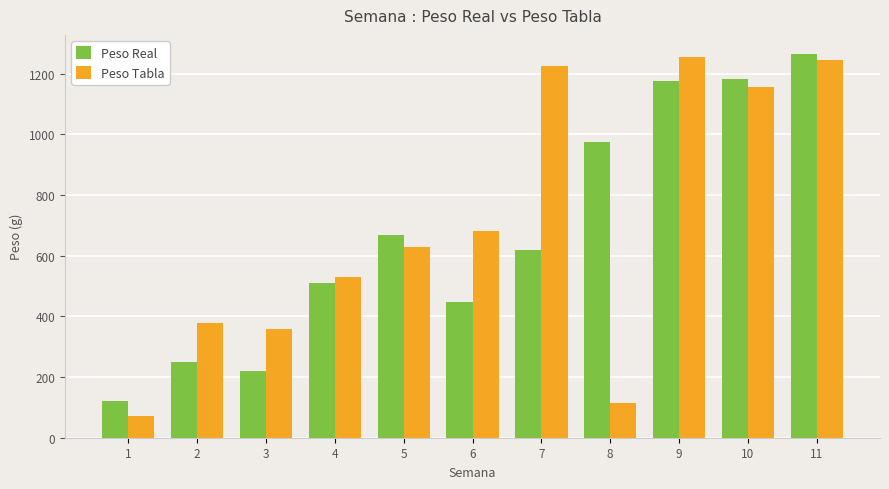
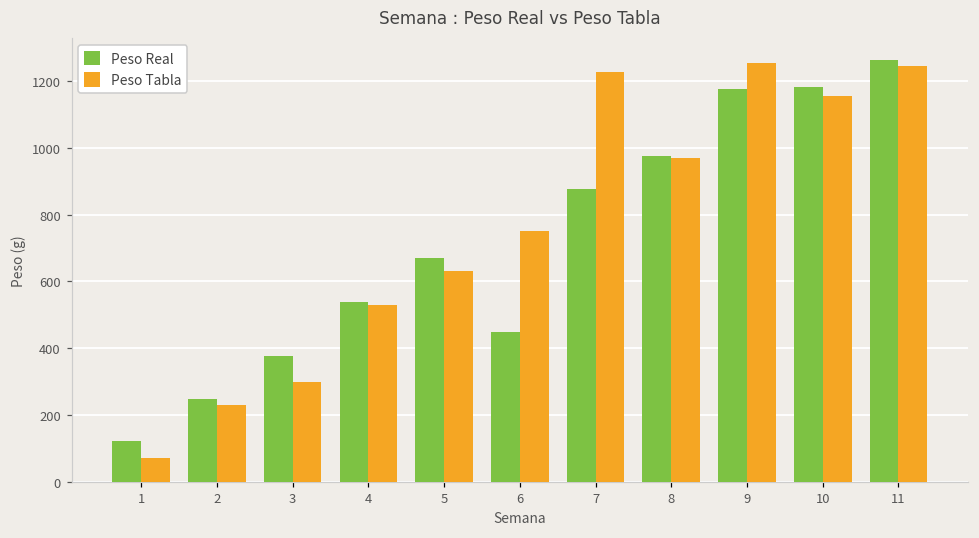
Peso Tabla, 2: 380 -> 230
Peso Real, 3: 220 -> 380
Peso Tabla, 3: 360 -> 300
Peso Real, 4: 510 -> 540
Peso Tabla, 6: 680 -> 750
Peso Real, 7: 620 -> 880
Peso Tabla, 8: 110 -> 970
